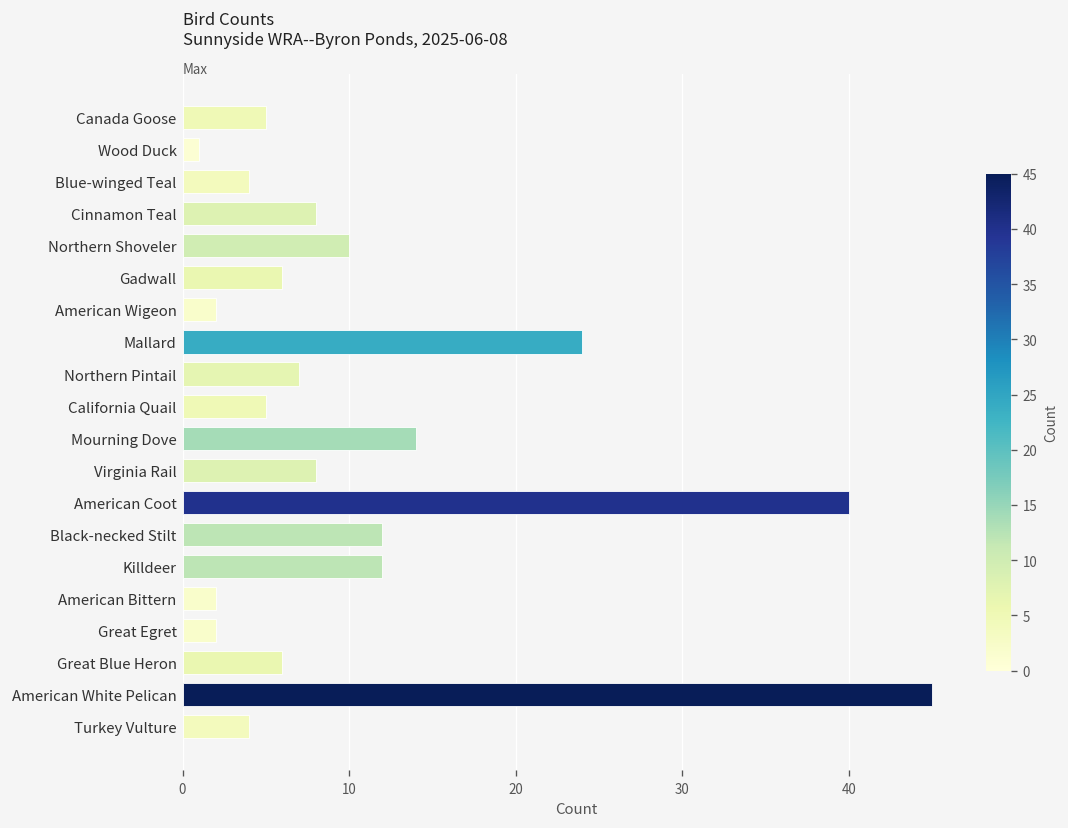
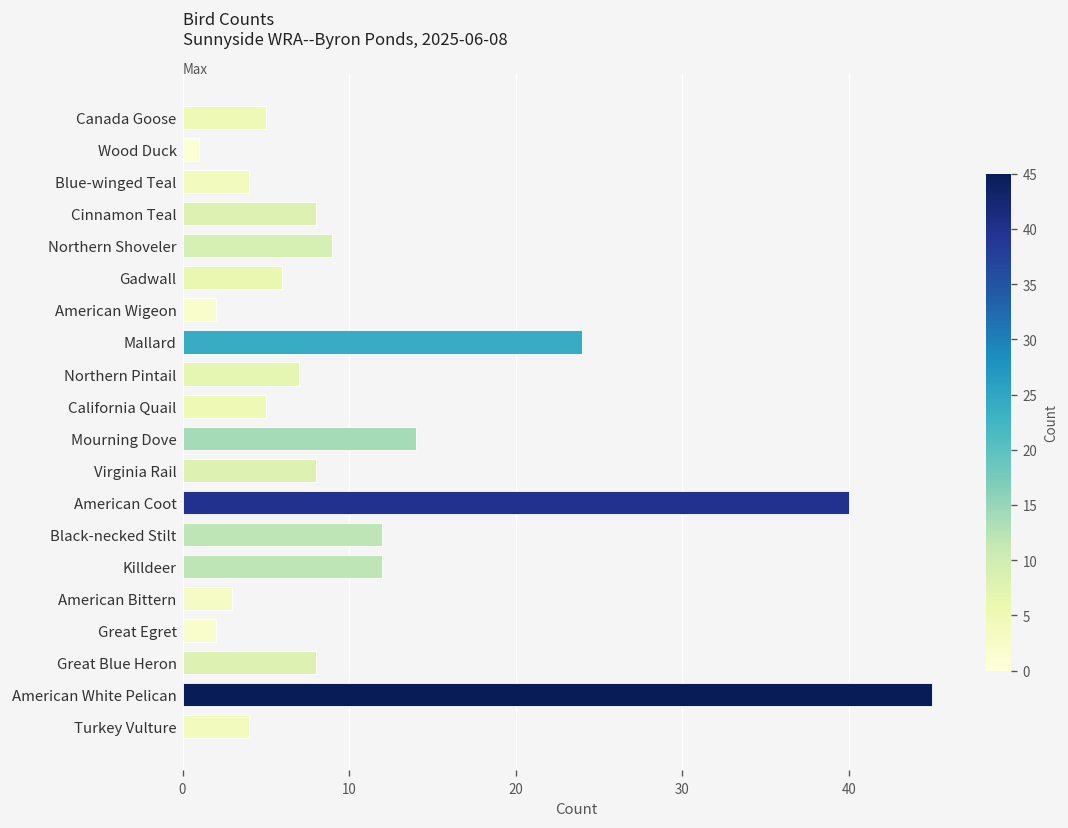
Northern Shoveler: 10 -> 9
American Bittern: 2 -> 3
Great Blue Heron: 6 -> 8
